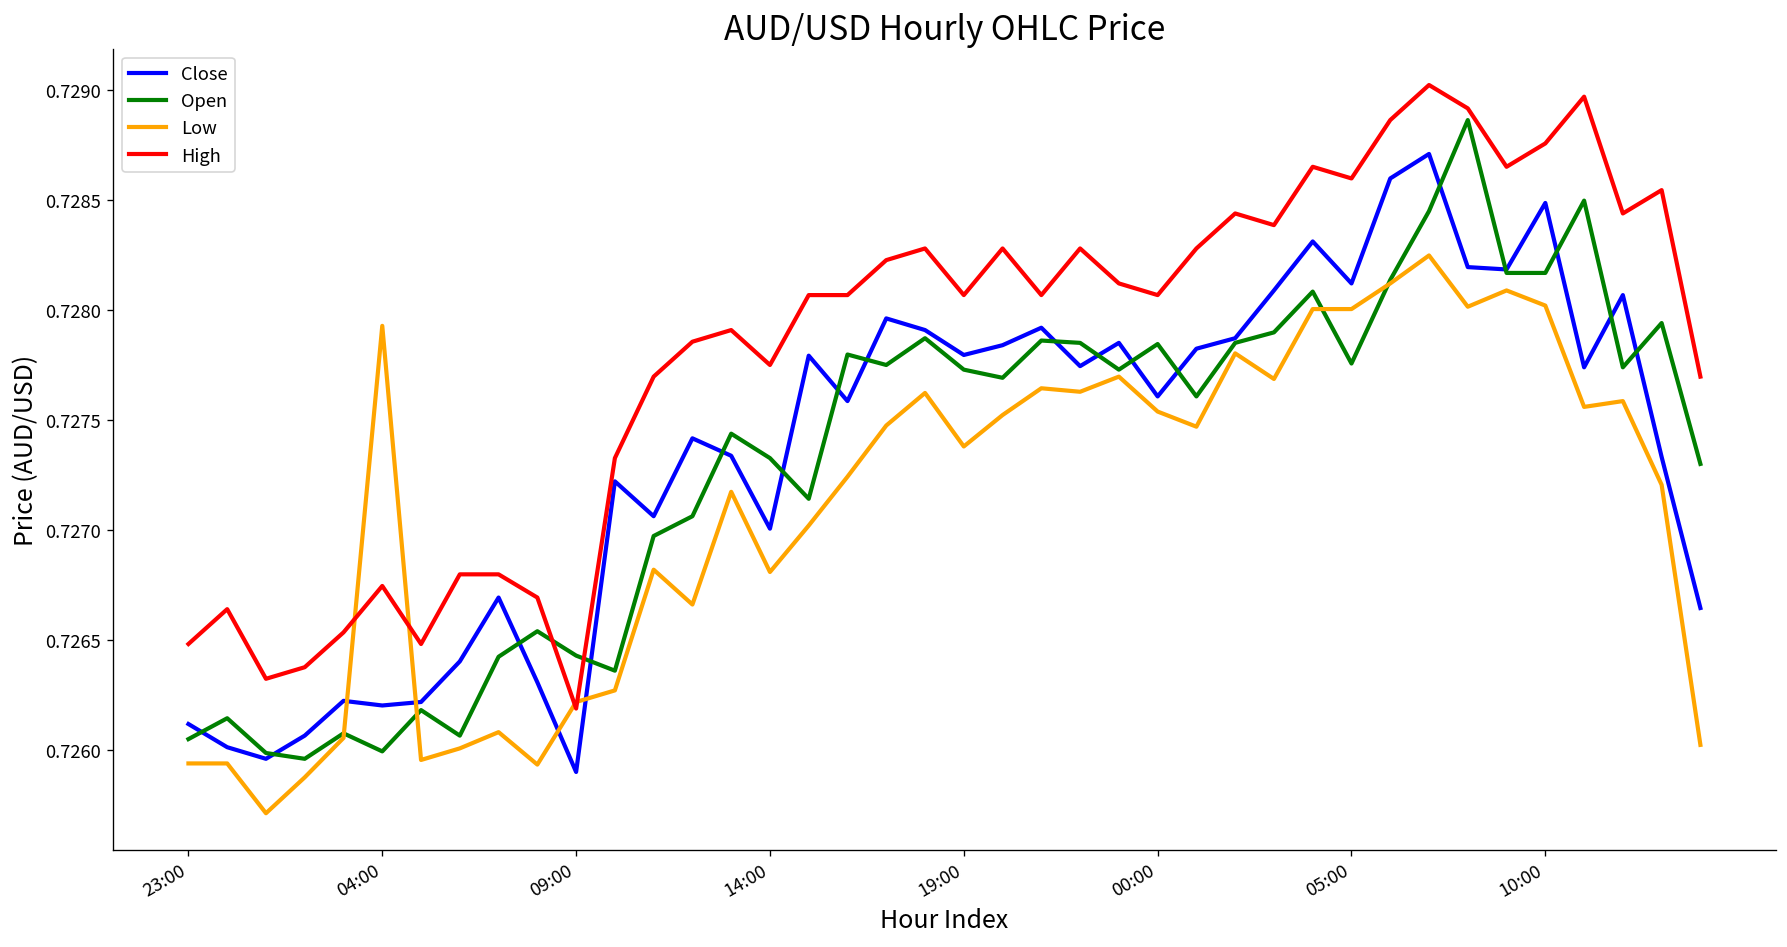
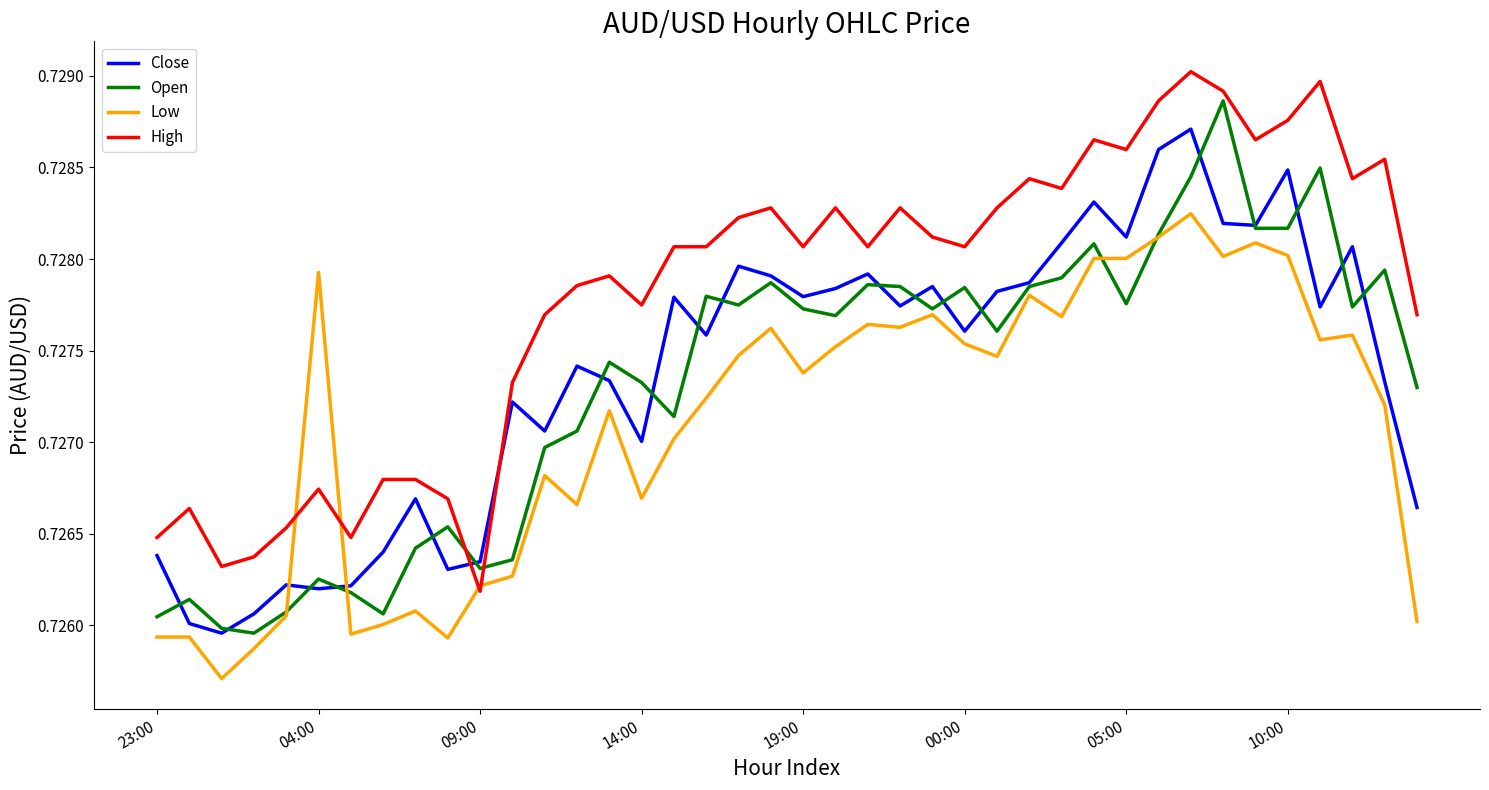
Close, 23:00: 0.72612 -> 0.72638
Open, 04:00: 0.72599 -> 0.72625
Close, 09:00: 0.72590 -> 0.72635
Open, 09:00: 0.72643 -> 0.72631
Low, 14:00: 0.72681 -> 0.72669
